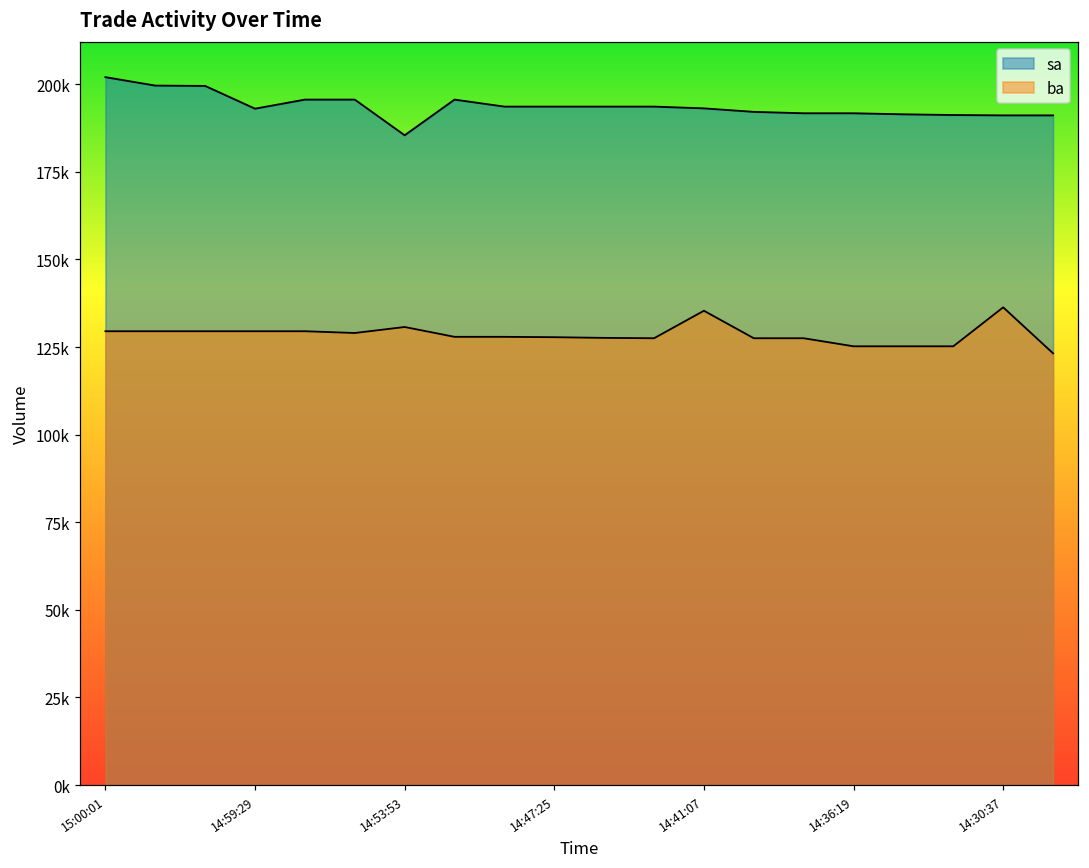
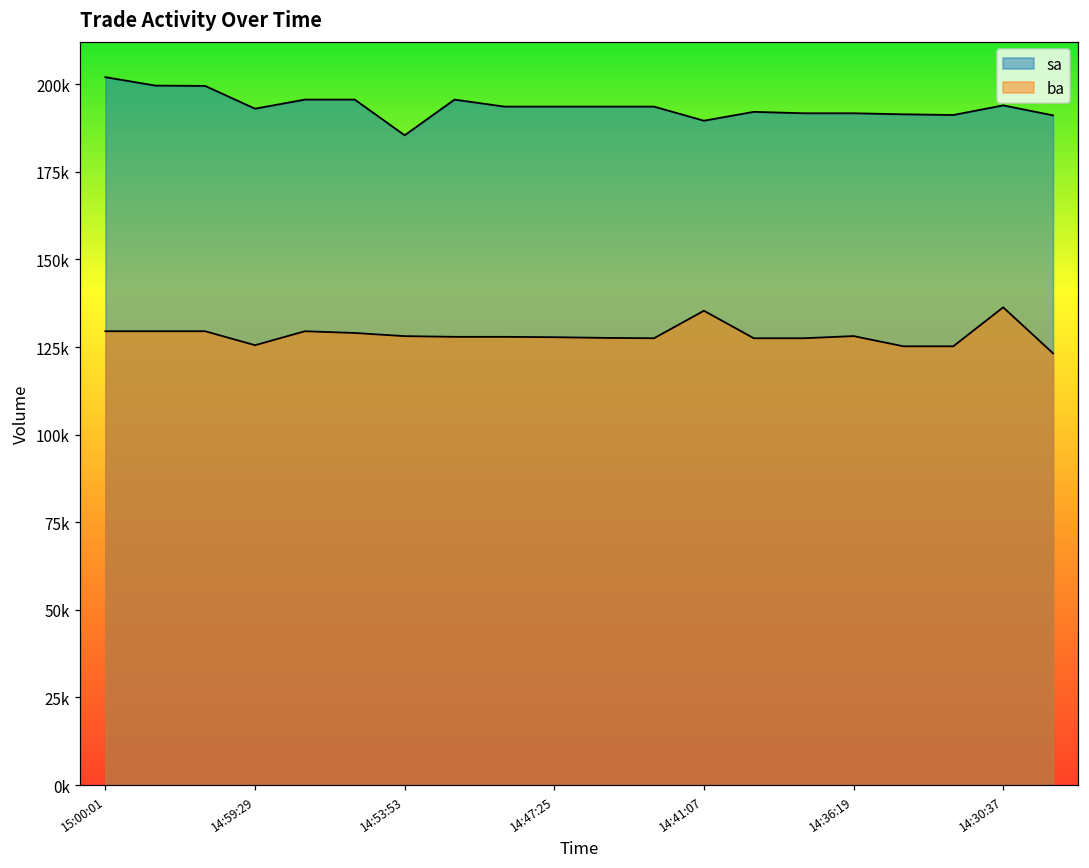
ba, 14:59:29: 130000 -> 126000
ba, 14:53:53: 131000 -> 128000
sa, 14:41:07: 193000 -> 190000
ba, 14:36:19: 125000 -> 128000
sa, 14:30:37: 191000 -> 194000
